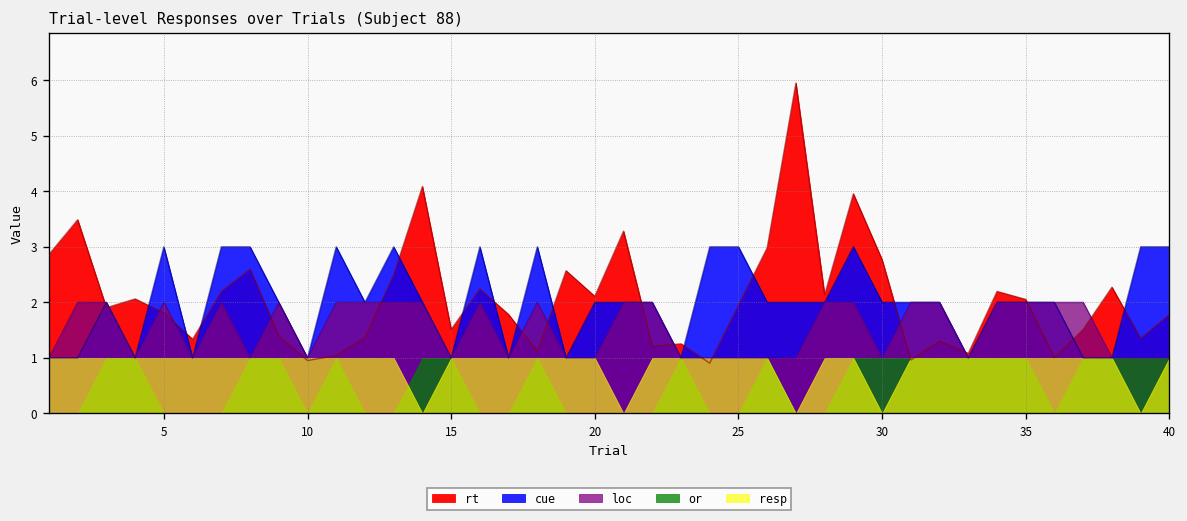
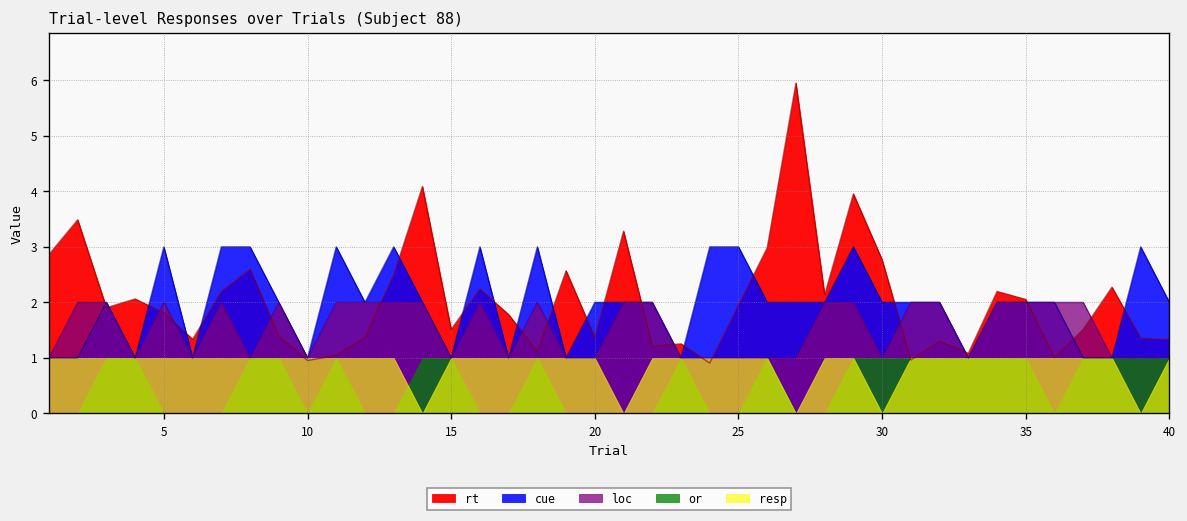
rt, 20: 2.1 -> 1.4
rt, 40: 1.8 -> 1.3
cue, 40: 3 -> 2
